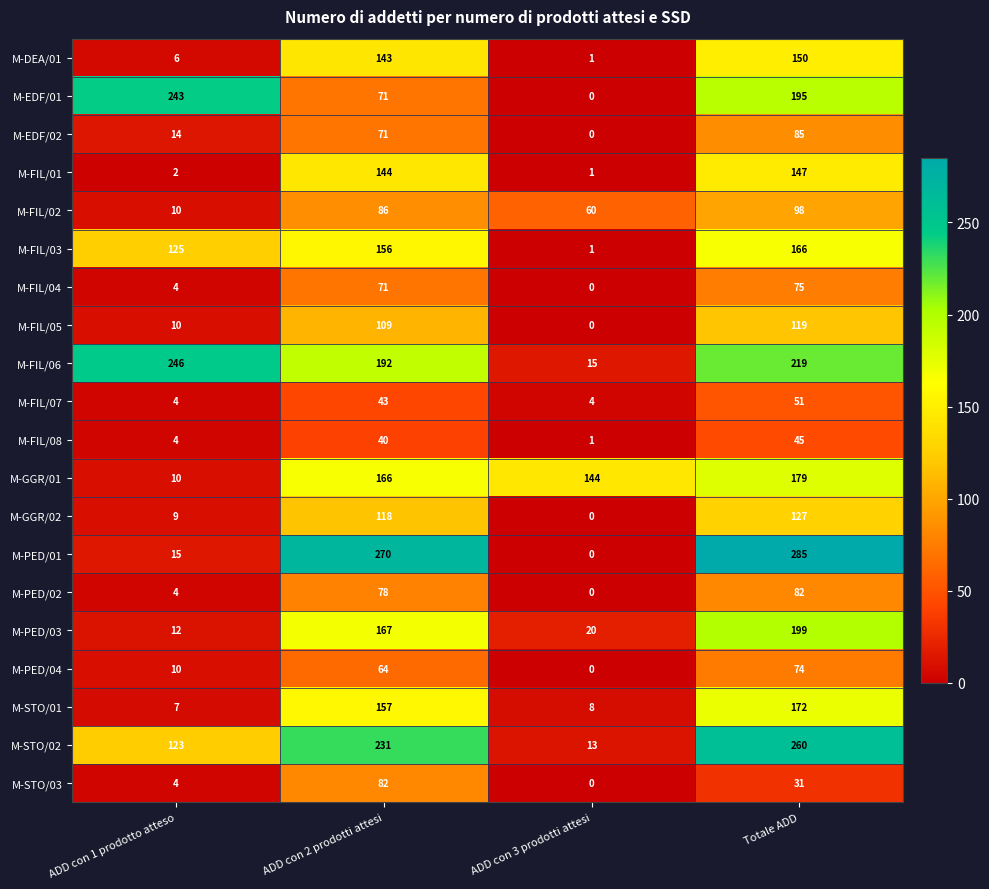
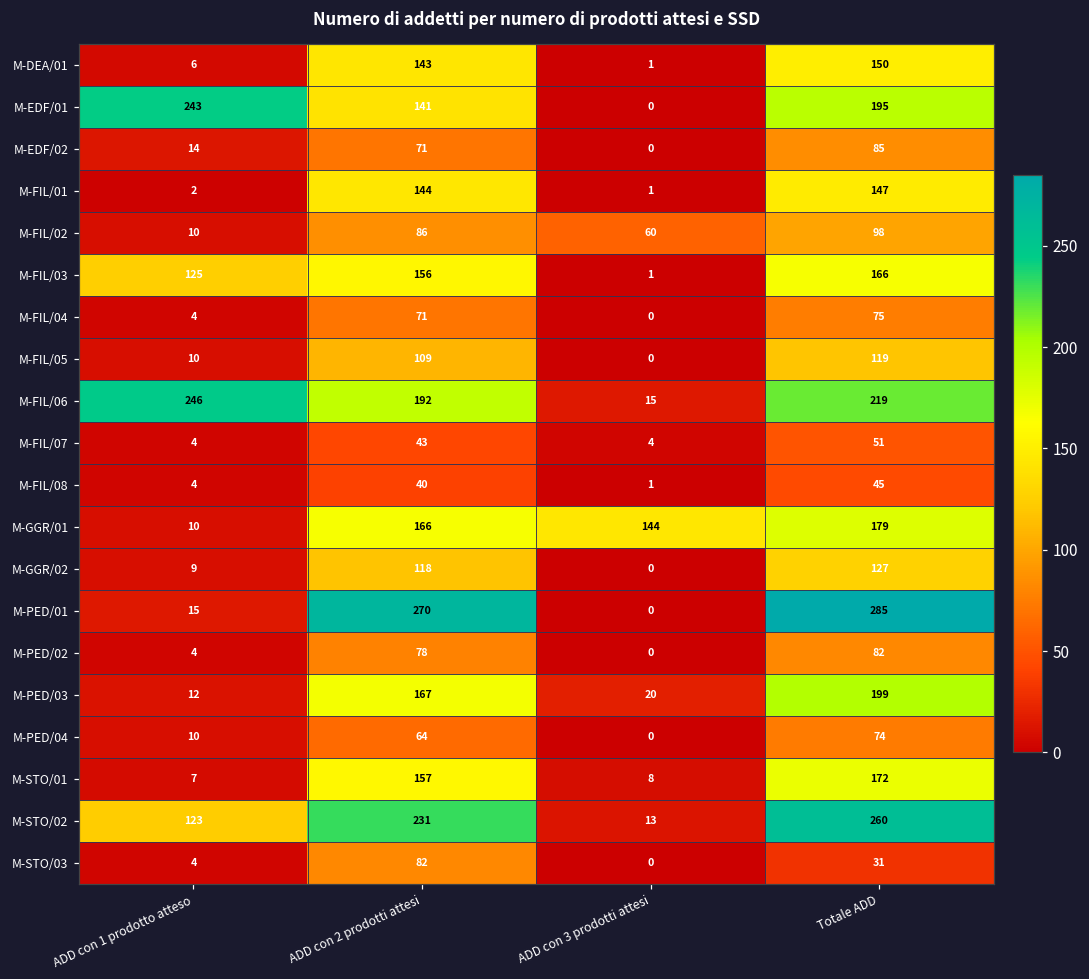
M-EDF/01, ADD con 2 prodotti attesi: 71 -> 141
